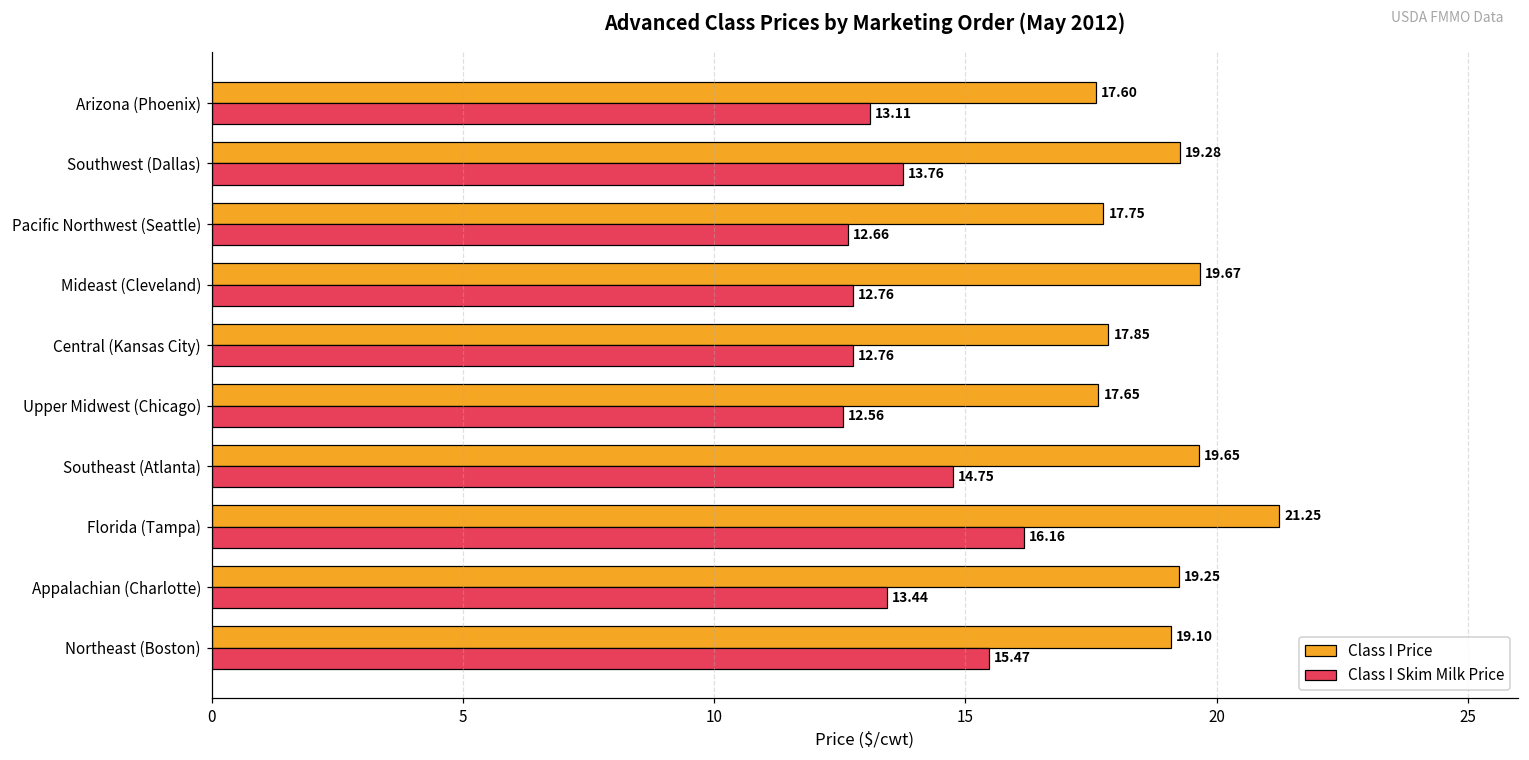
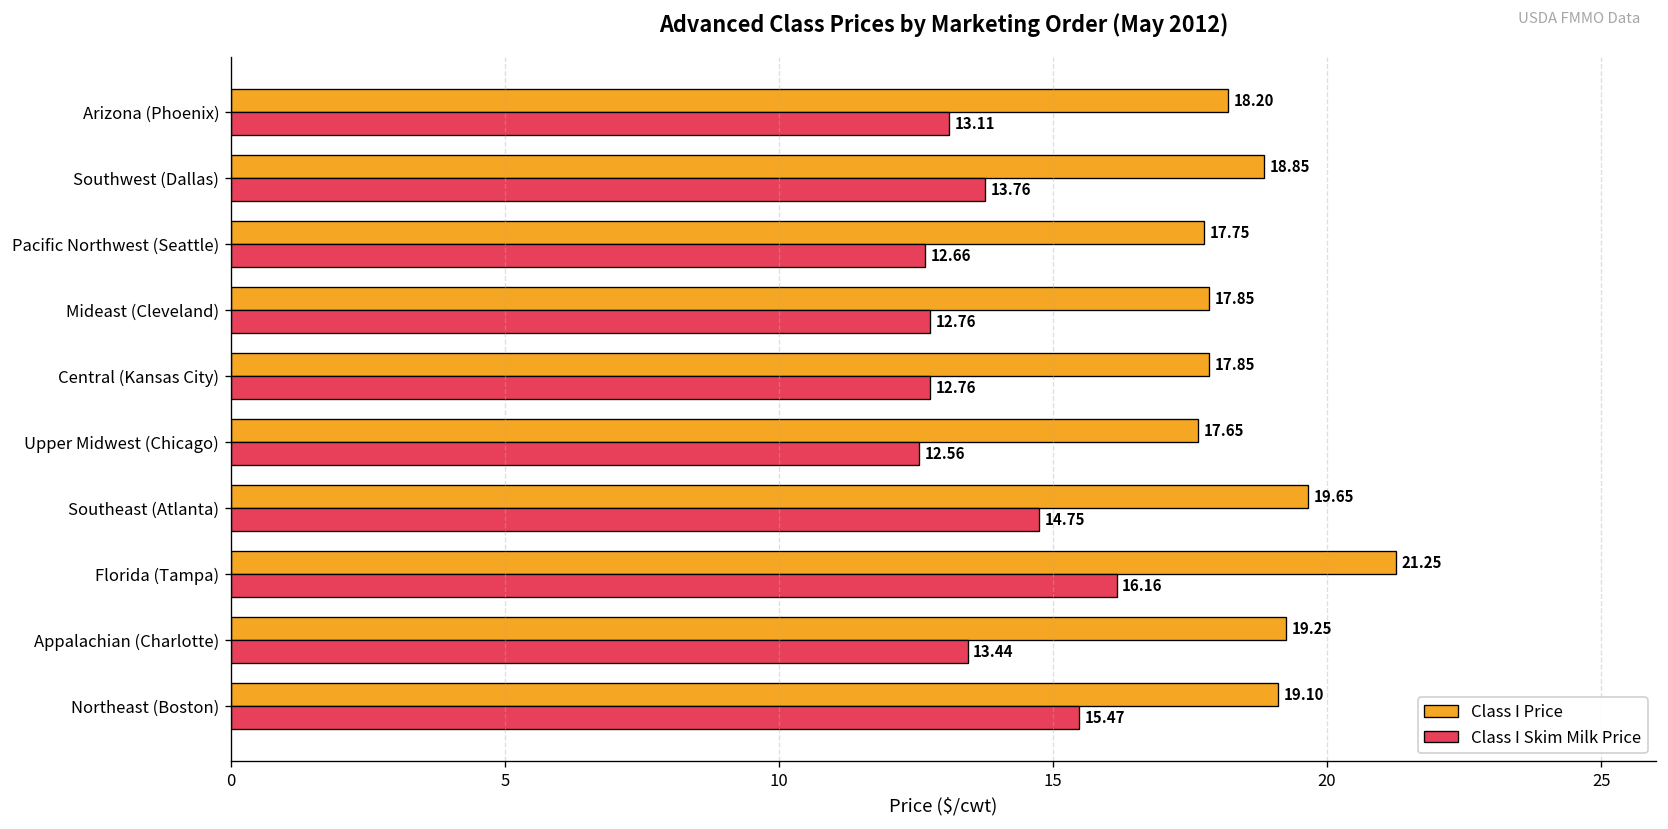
Class I Price, Arizona (Phoenix): 17.60 -> 18.20
Class I Price, Southwest (Dallas): 19.28 -> 18.85
Class I Price, Mideast (Cleveland): 19.67 -> 17.85
